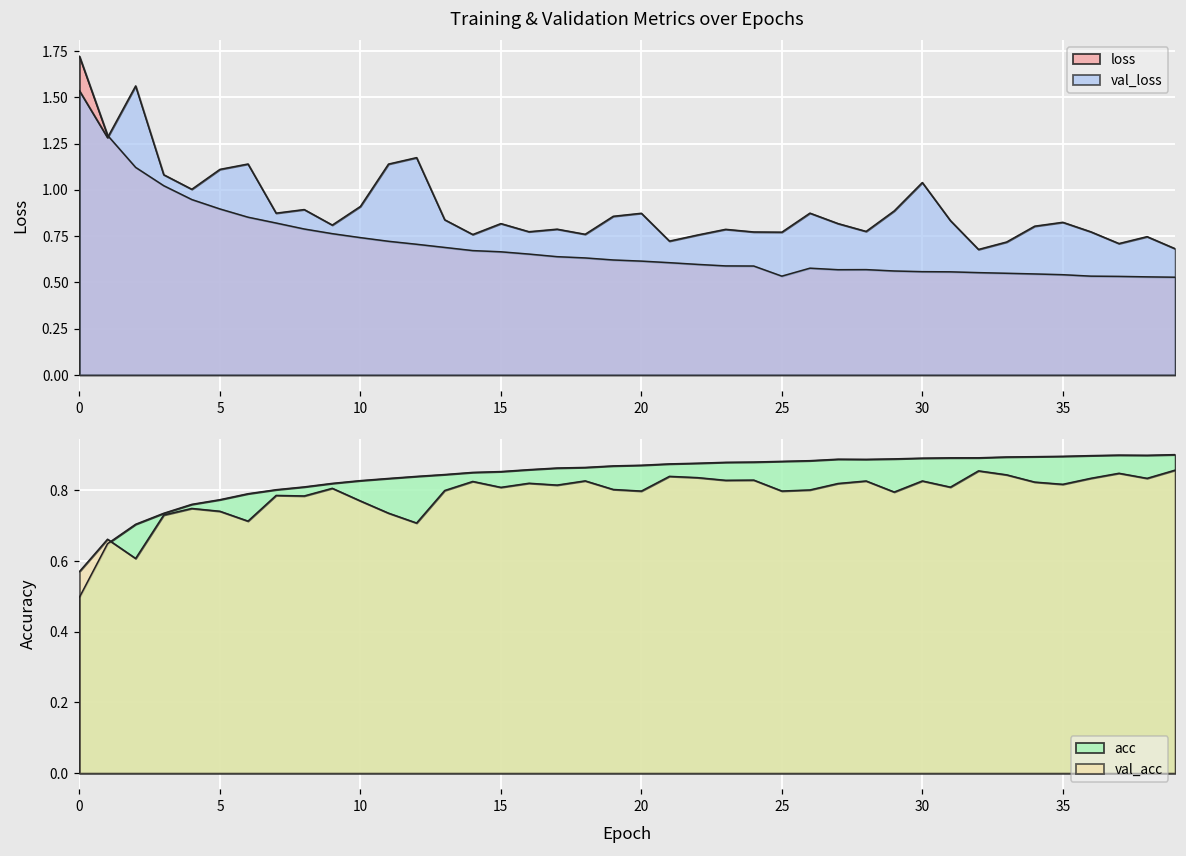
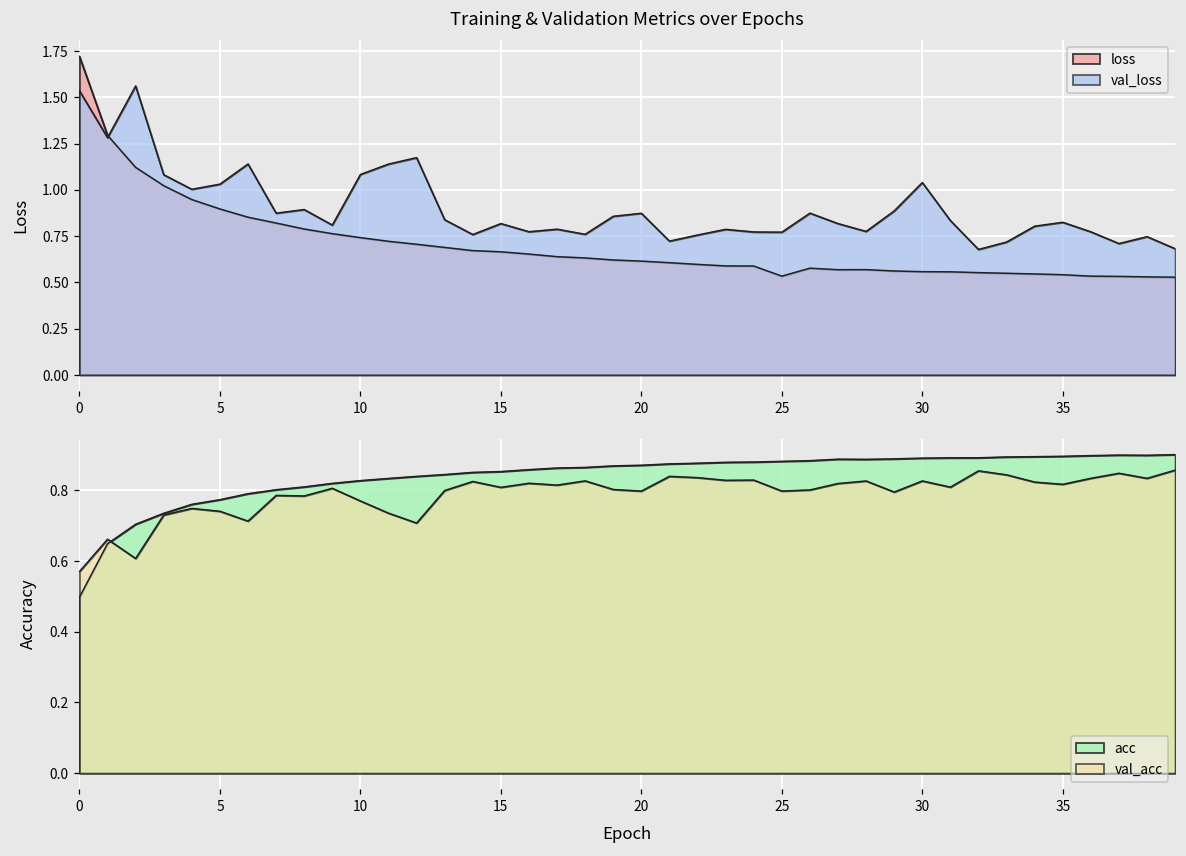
Training & Validation Metrics over Epochs, val_loss, 5: 1.11 -> 1.03
Training & Validation Metrics over Epochs, val_loss, 10: 0.91 -> 1.08
